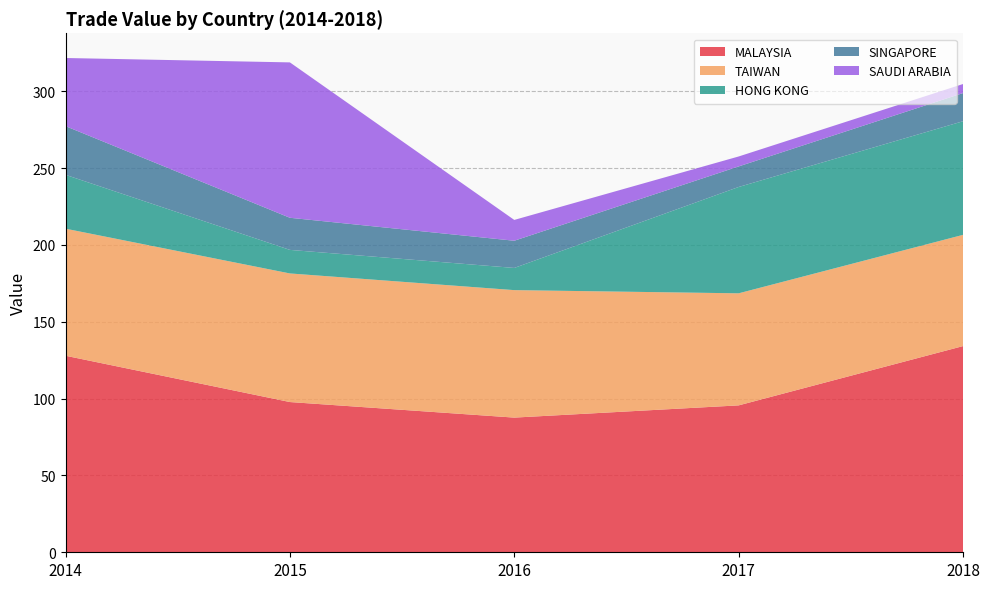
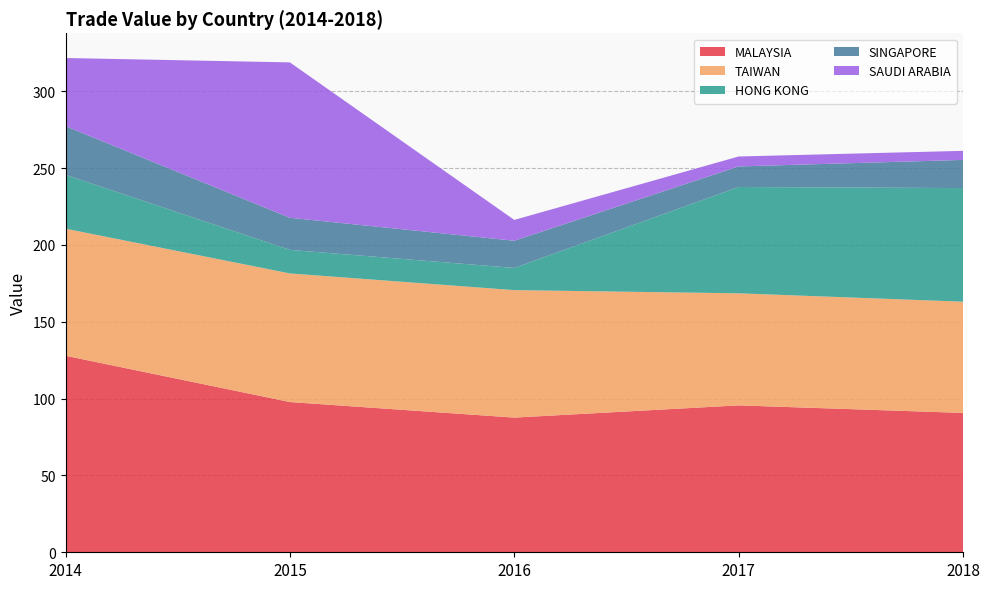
MALAYSIA, 2018: 134 -> 91
